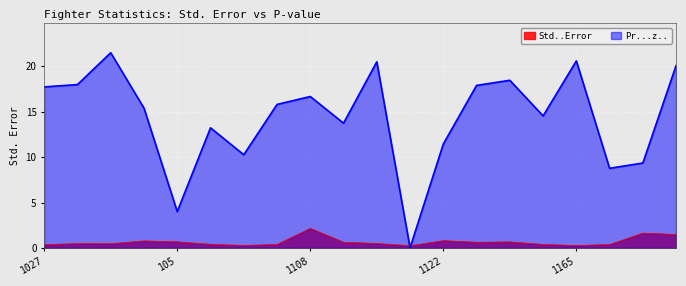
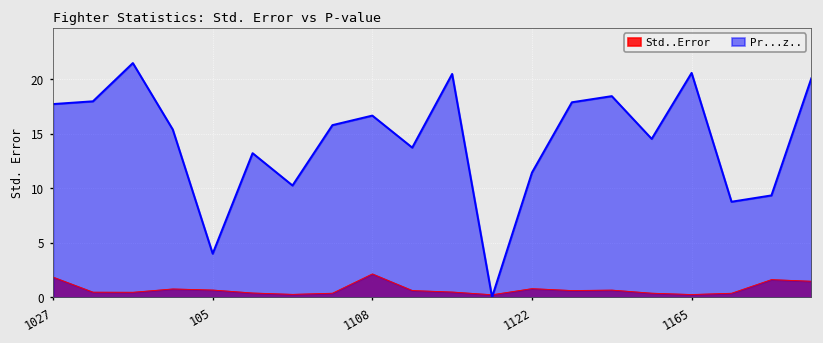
Std..Error, 1027: 0 -> 2
